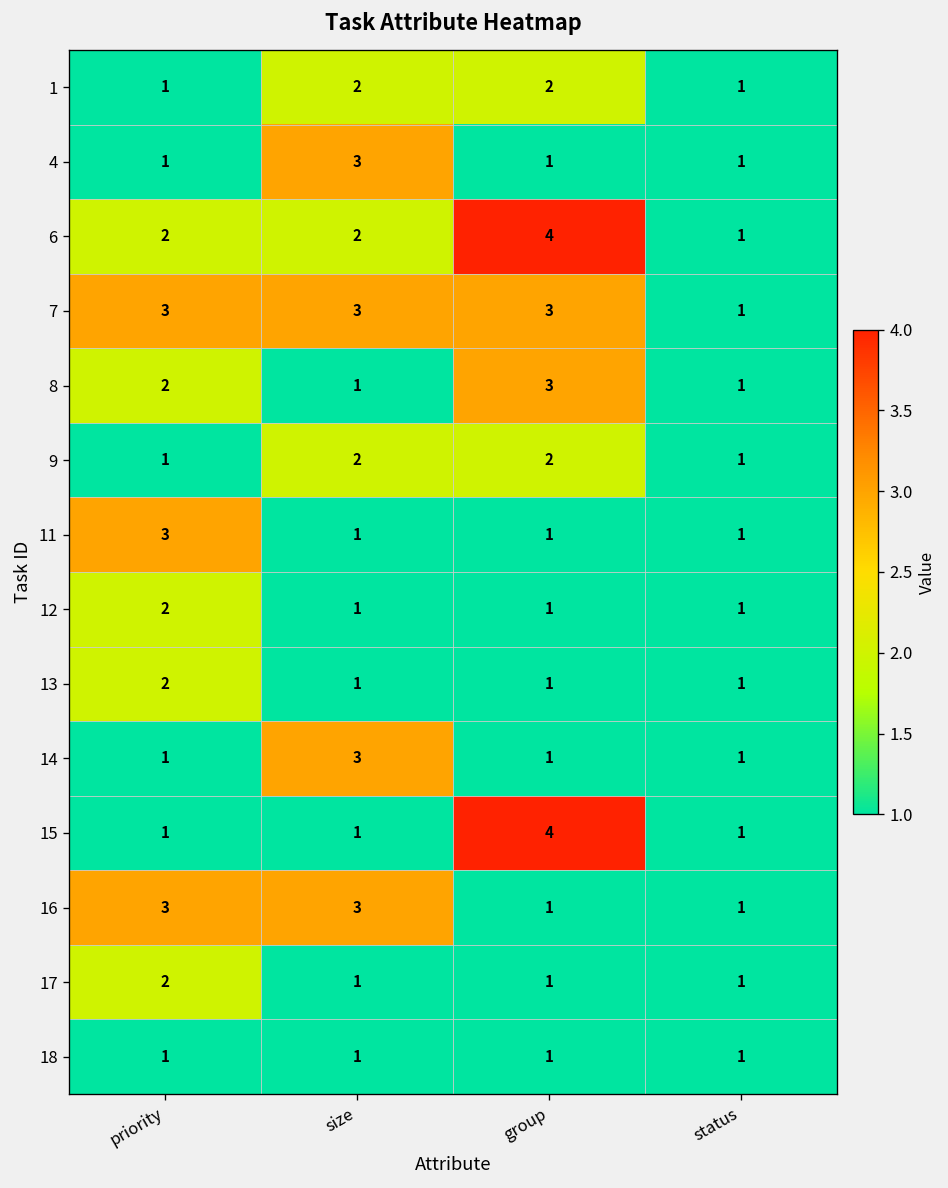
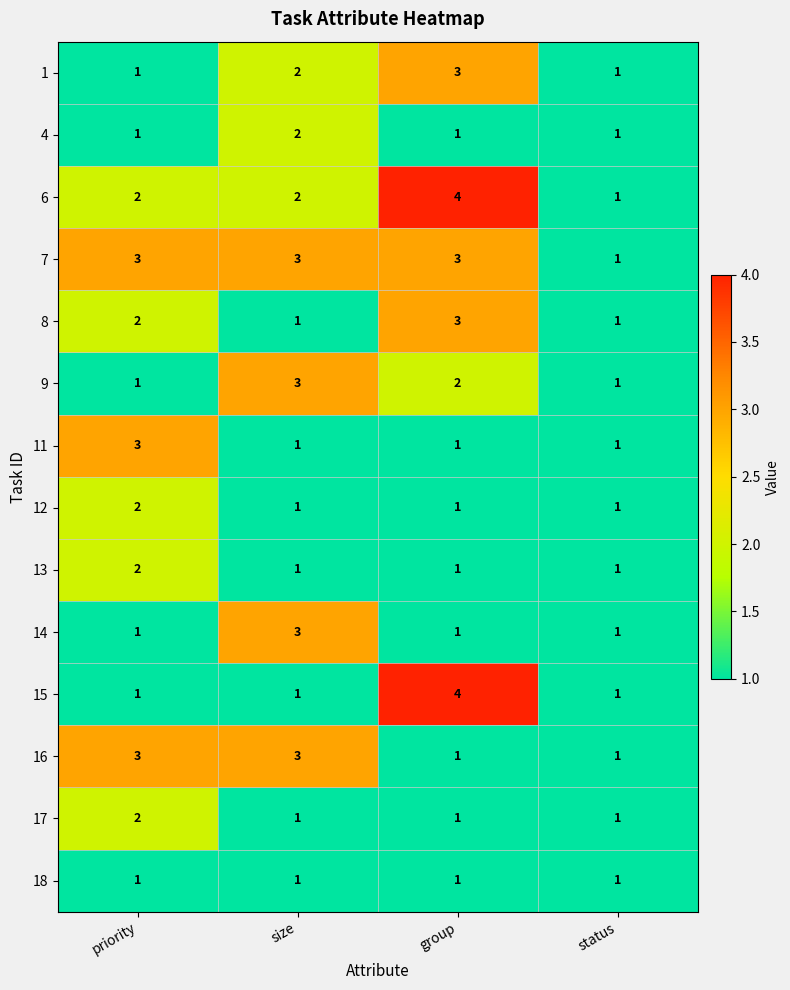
1, group: 2 -> 3
4, size: 3 -> 2
9, size: 2 -> 3
